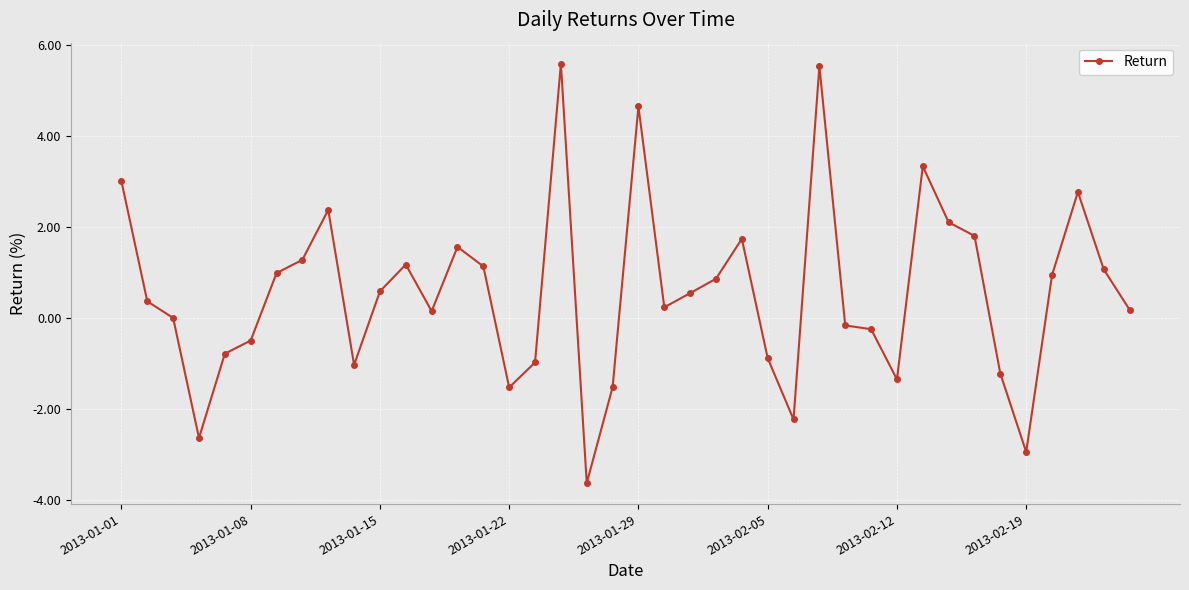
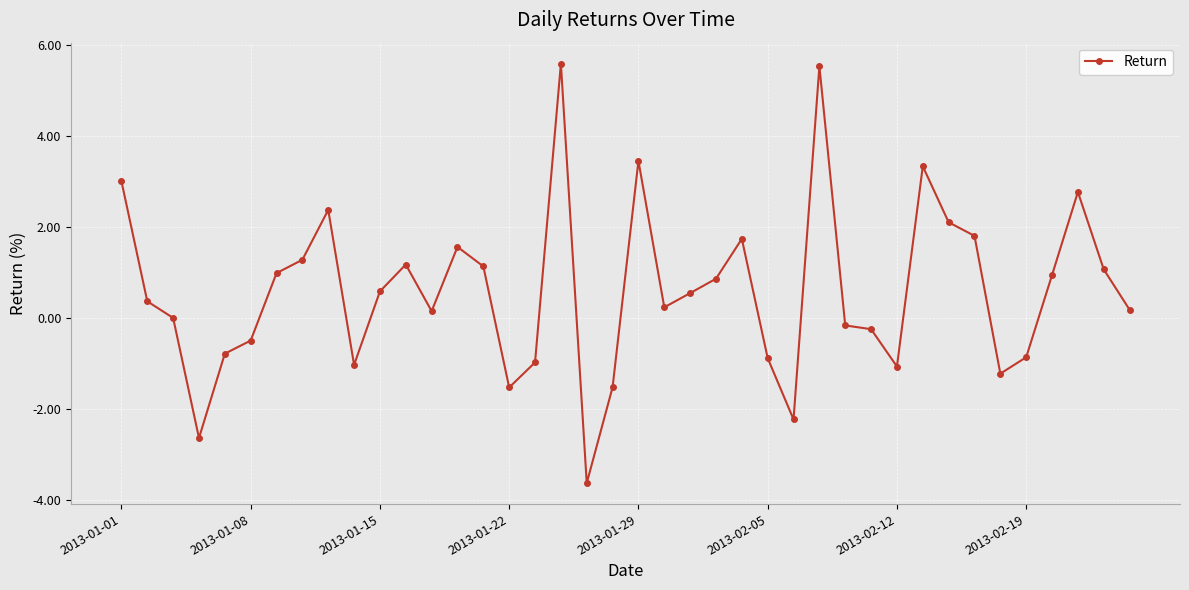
2013-01-29: 4.6 -> 3.4
2013-02-12: -1.3 -> -1.1
2013-02-19: -2.9 -> -0.9
